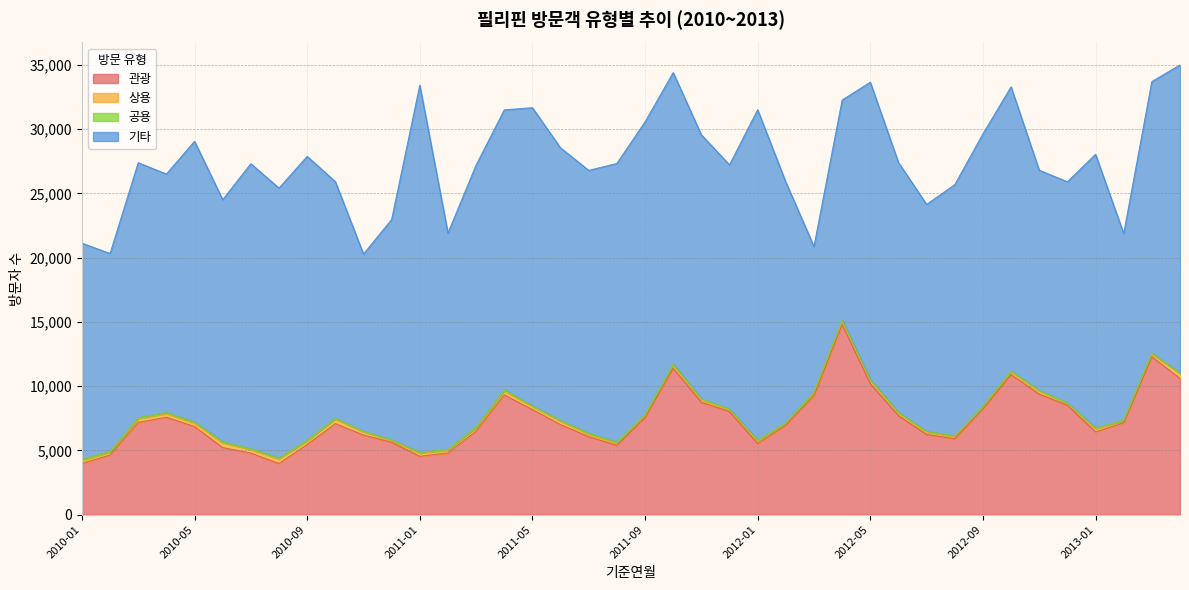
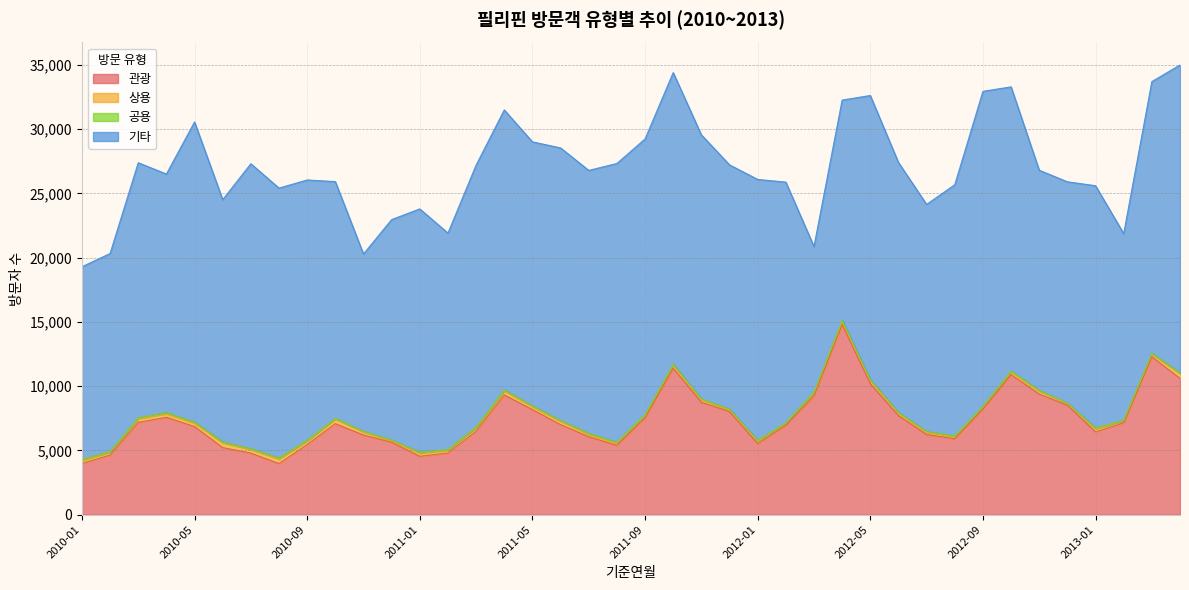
기타, 2010-01: 16,800 -> 15,000
기타, 2010-05: 21,800 -> 23,400
기타, 2010-09: 22,100 -> 20,200
기타, 2011-01: 28,600 -> 18,900
기타, 2011-05: 23,200 -> 20,500
기타, 2011-09: 22,800 -> 21,500
기타, 2012-01: 25,700 -> 20,300
기타, 2012-05: 23,100 -> 22,100
기타, 2012-09: 21,200 -> 24,500
기타, 2013-01: 21,300 -> 18,900
